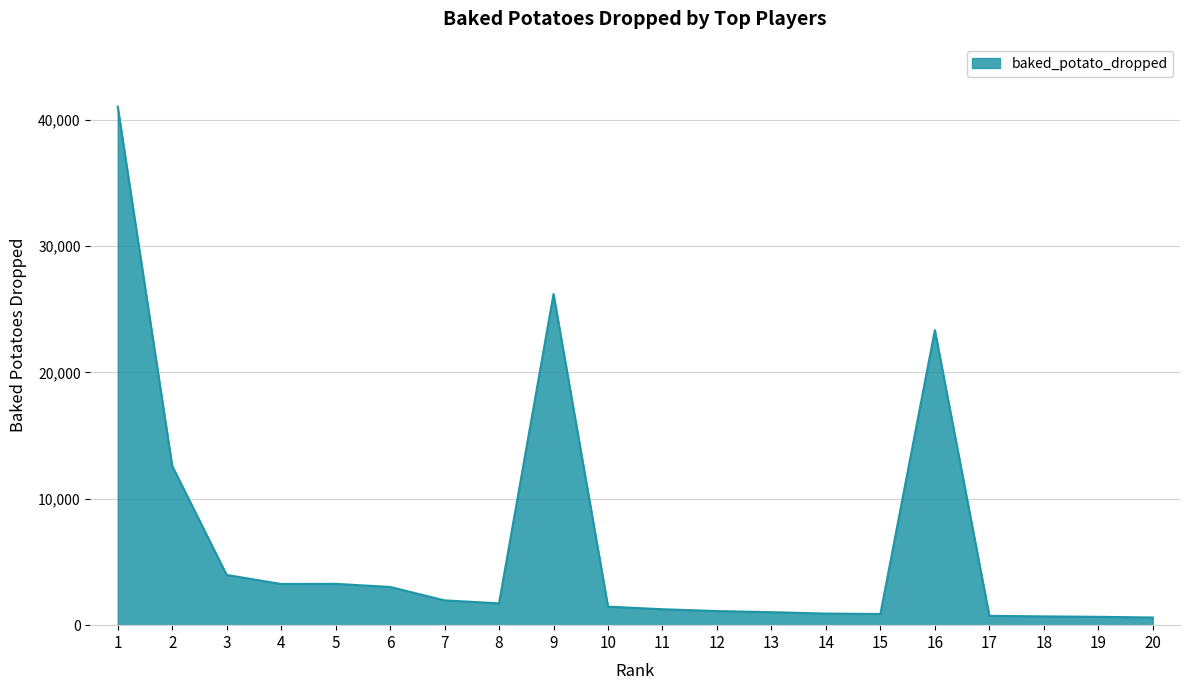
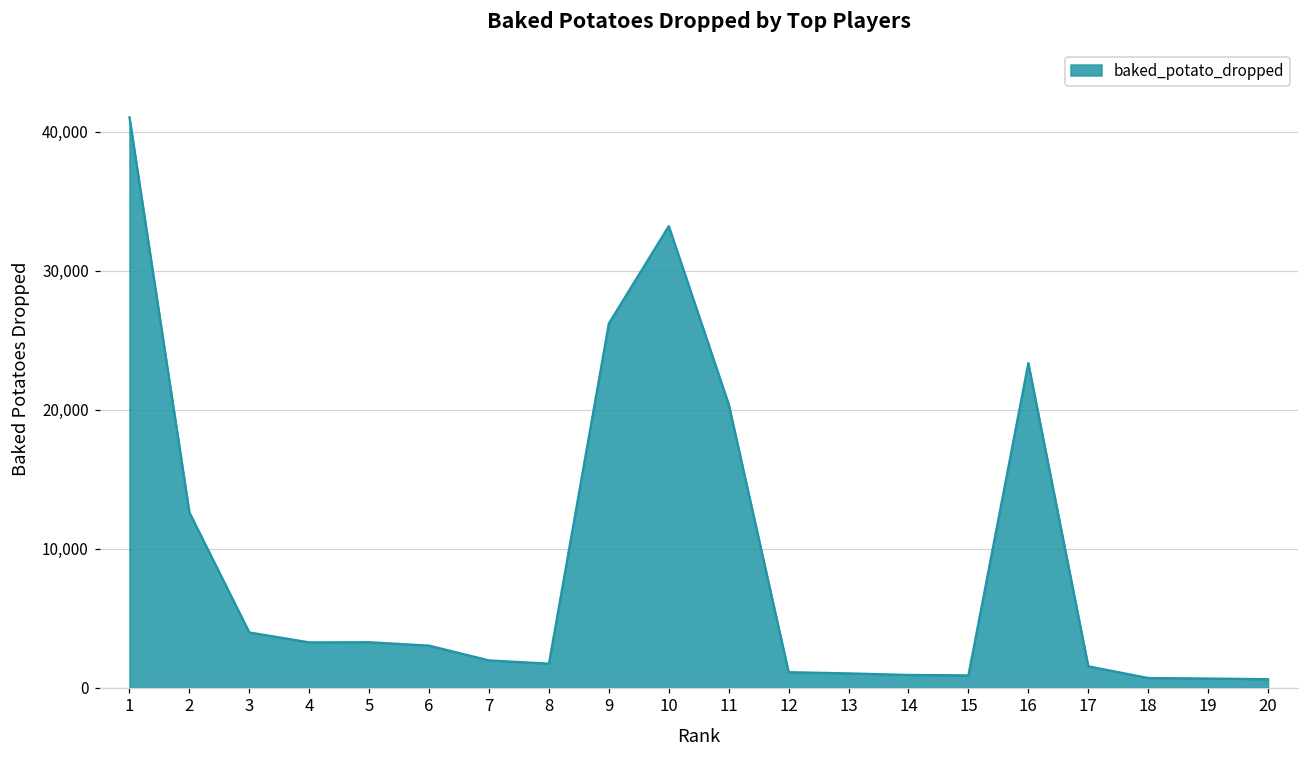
10: 1,500 -> 33,200
11: 1,300 -> 20,400
17: 700 -> 1,500
